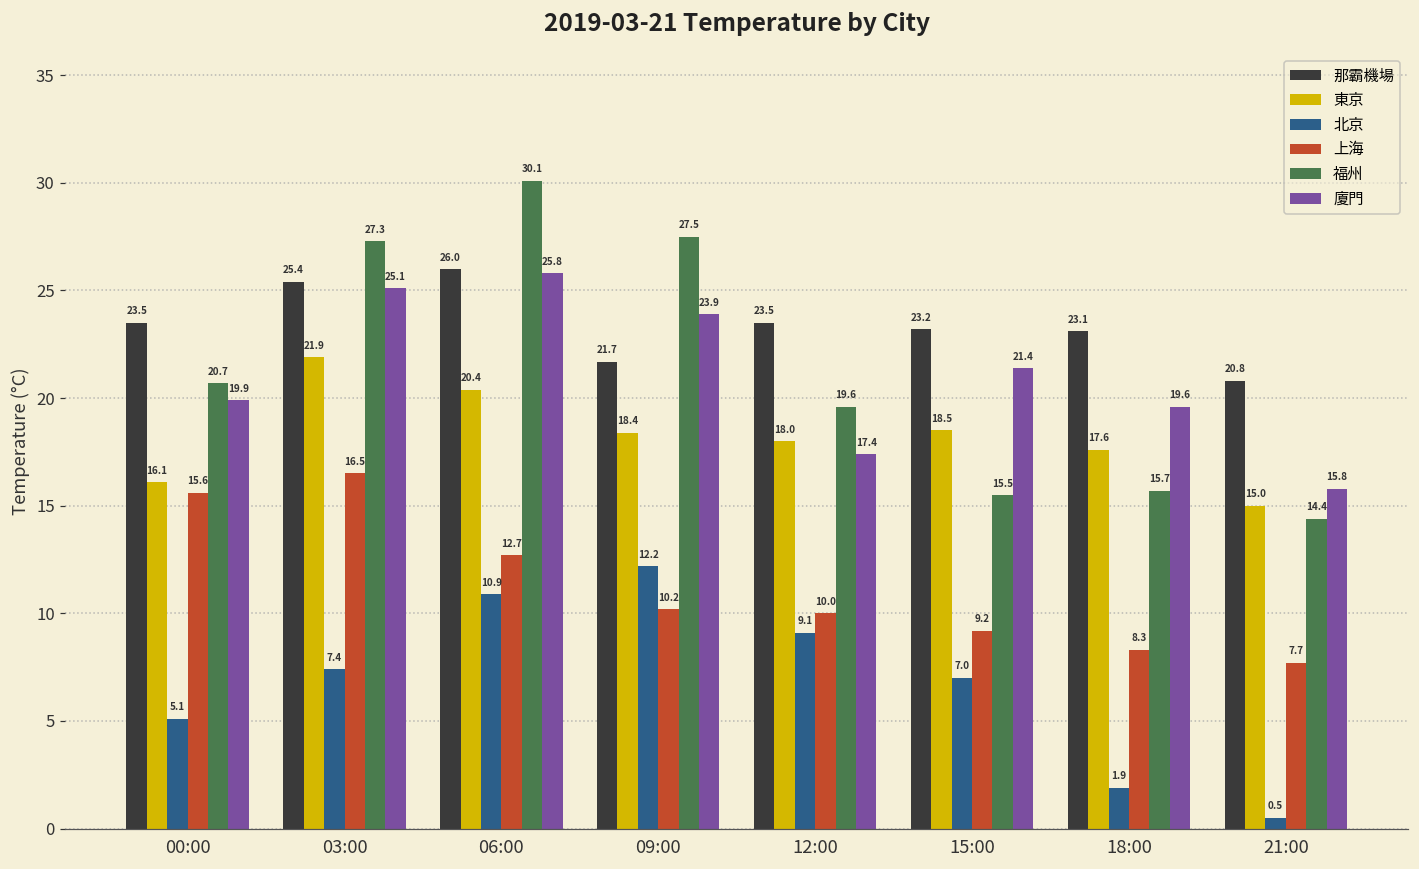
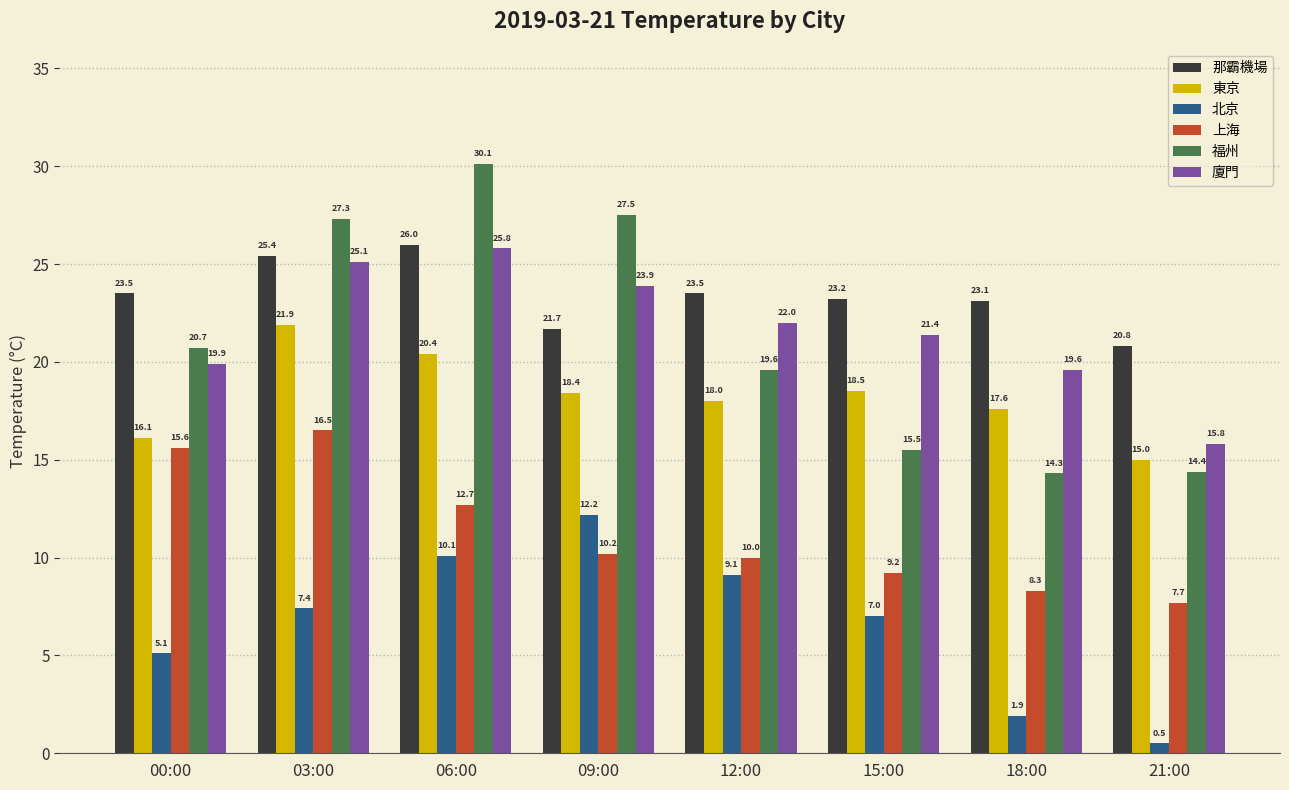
北京, 06:00: 10.9 -> 10.1
廈門, 12:00: 17.4 -> 22.0
福州, 18:00: 15.7 -> 14.3
